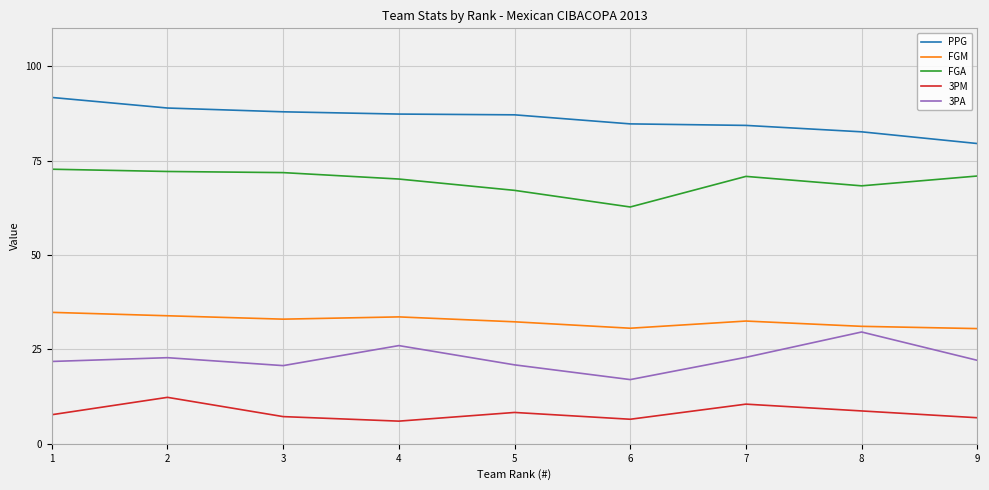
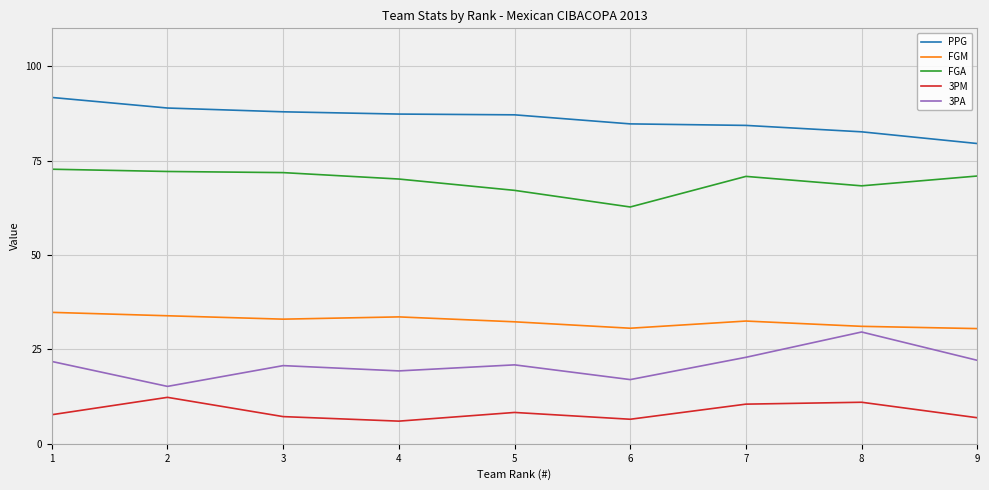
3PA, 2: 23 -> 15
3PA, 4: 26 -> 19
3PM, 8: 9 -> 11
